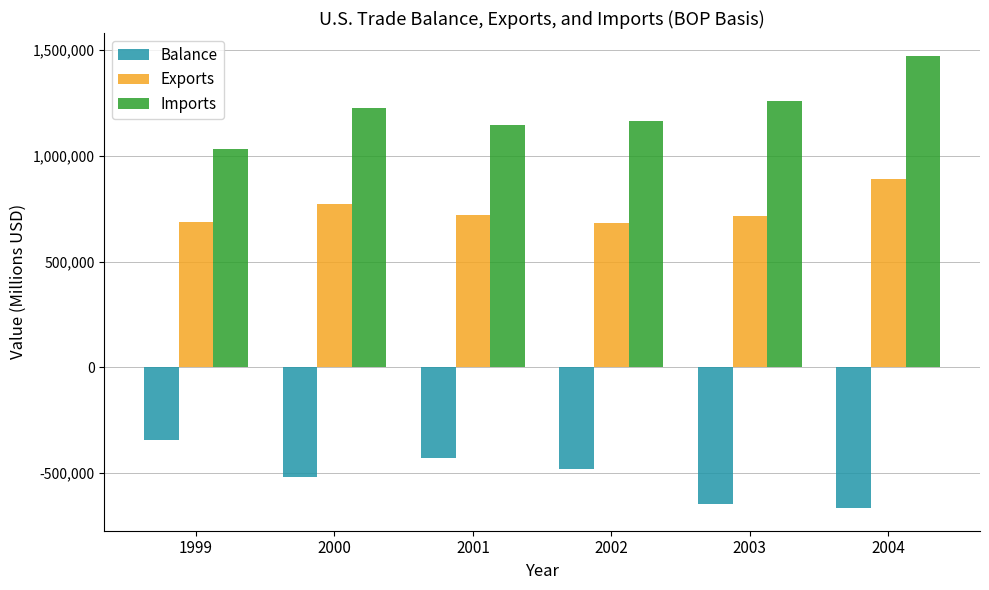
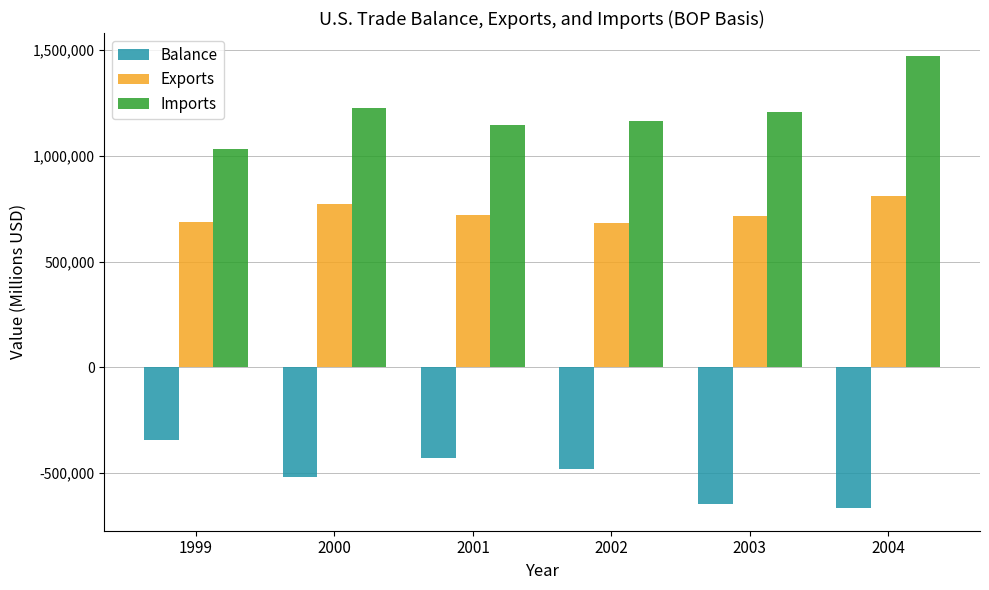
Imports, 2003: 1,260,000 -> 1,210,000
Exports, 2004: 890,000 -> 810,000
